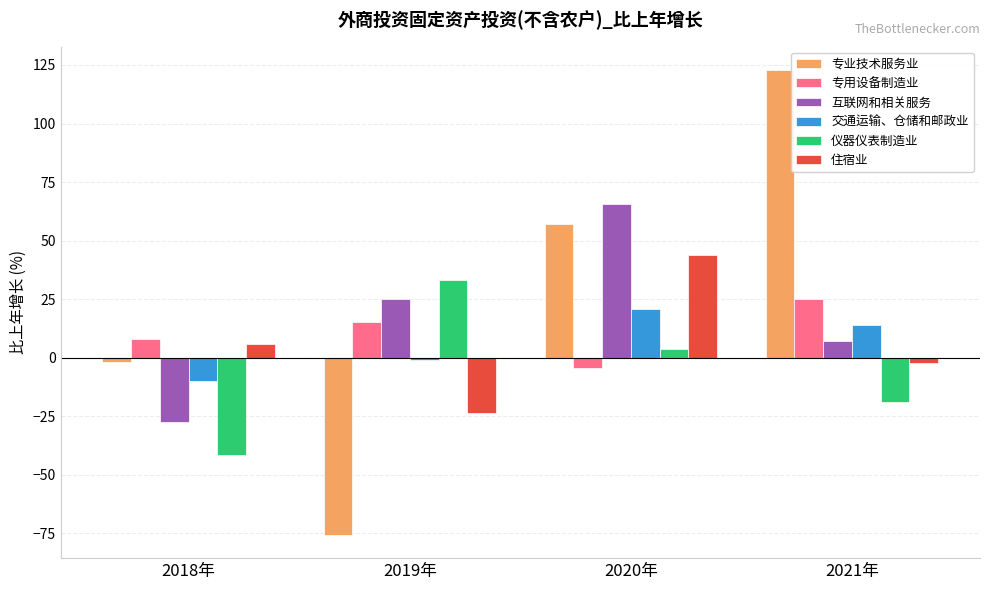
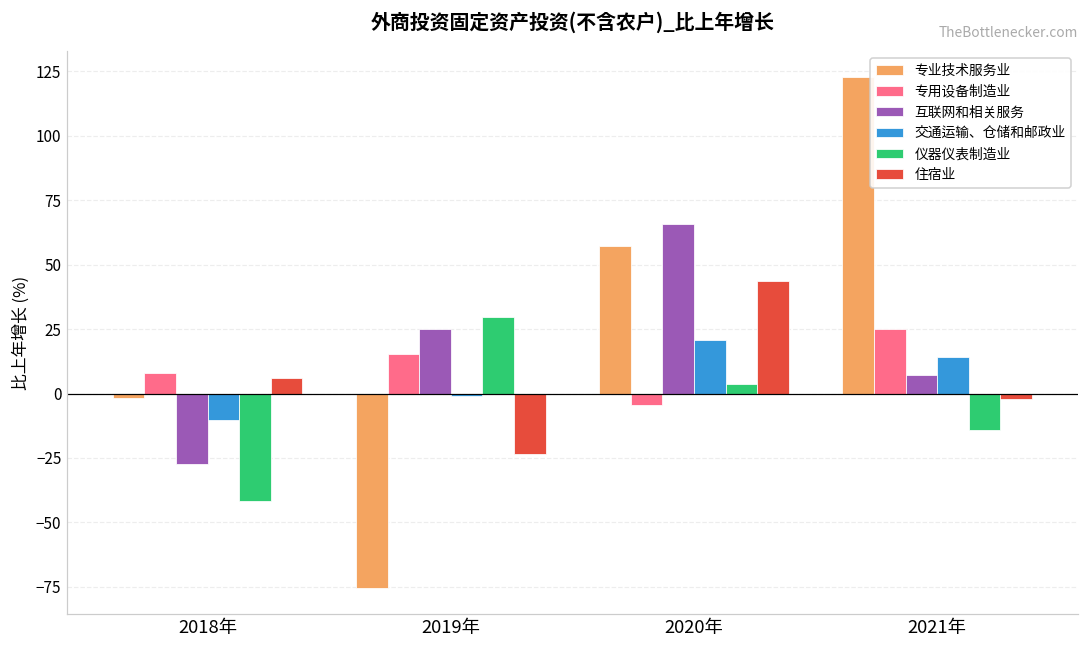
仪器仪表制造业, 2019年: 33 -> 30
仪器仪表制造业, 2021年: -19 -> -14
